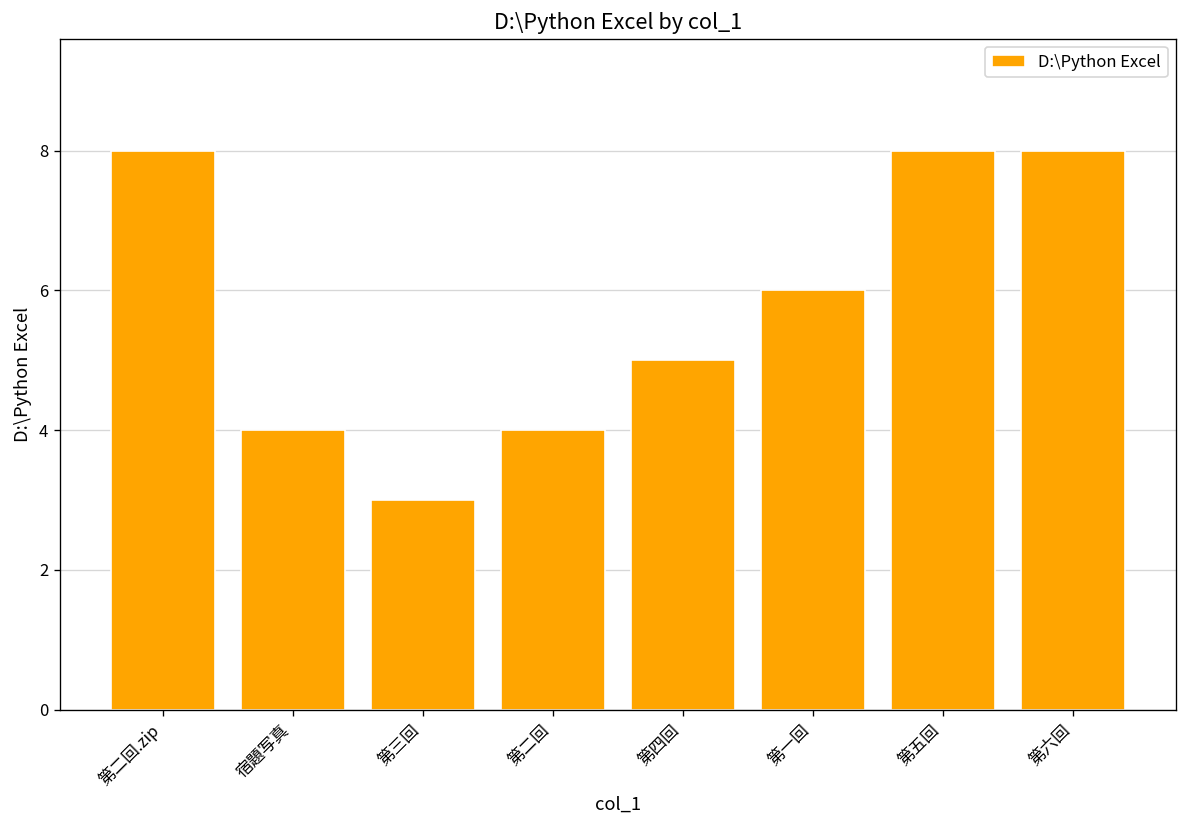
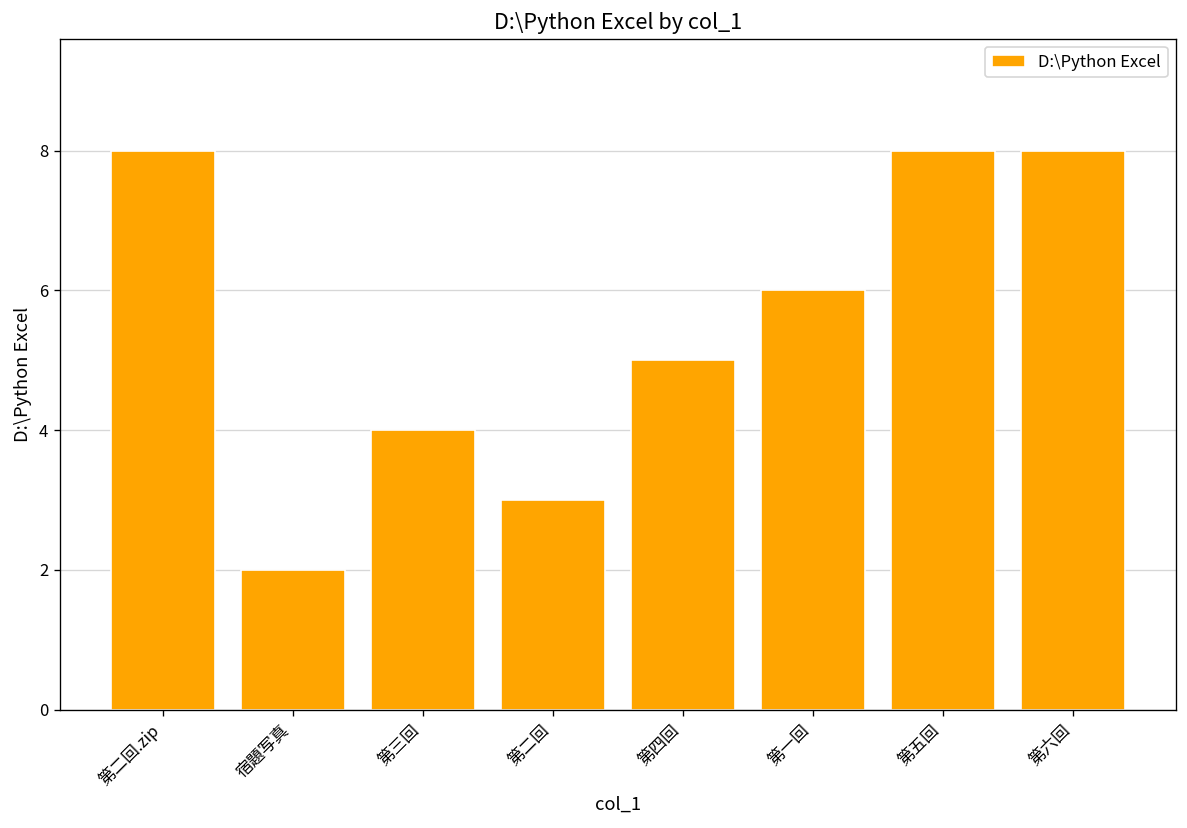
宿題写真: 4 -> 2
第三回: 3 -> 4
第二回: 4 -> 3
